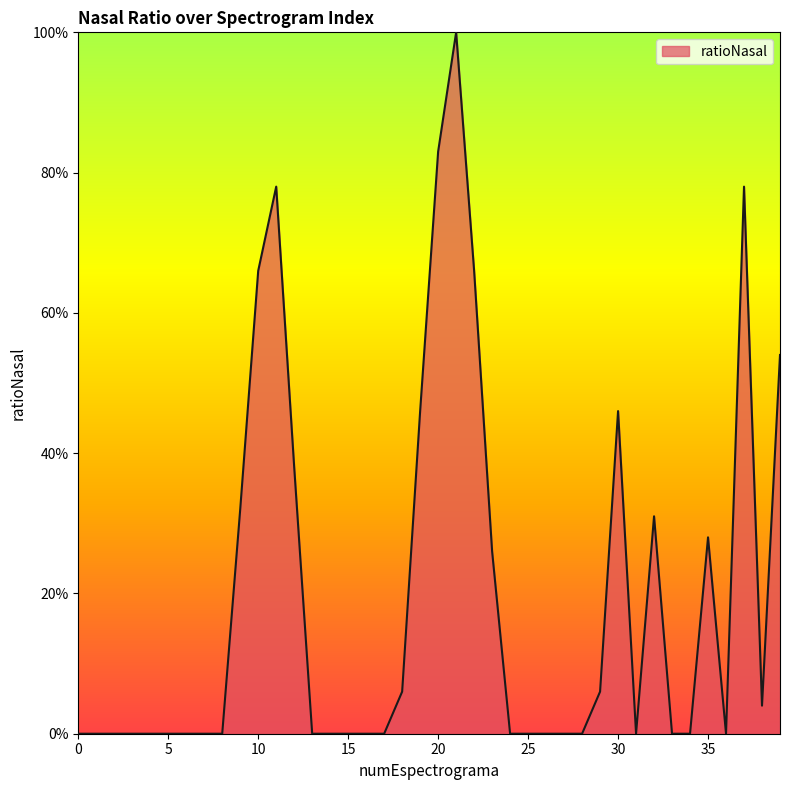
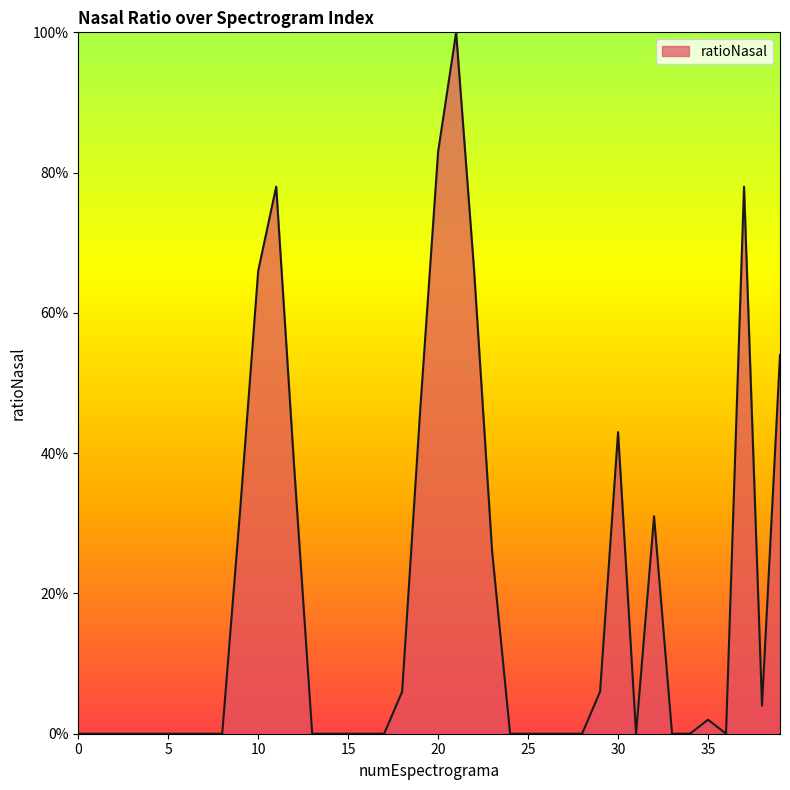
30: 46% -> 43%
35: 28% -> 2%
